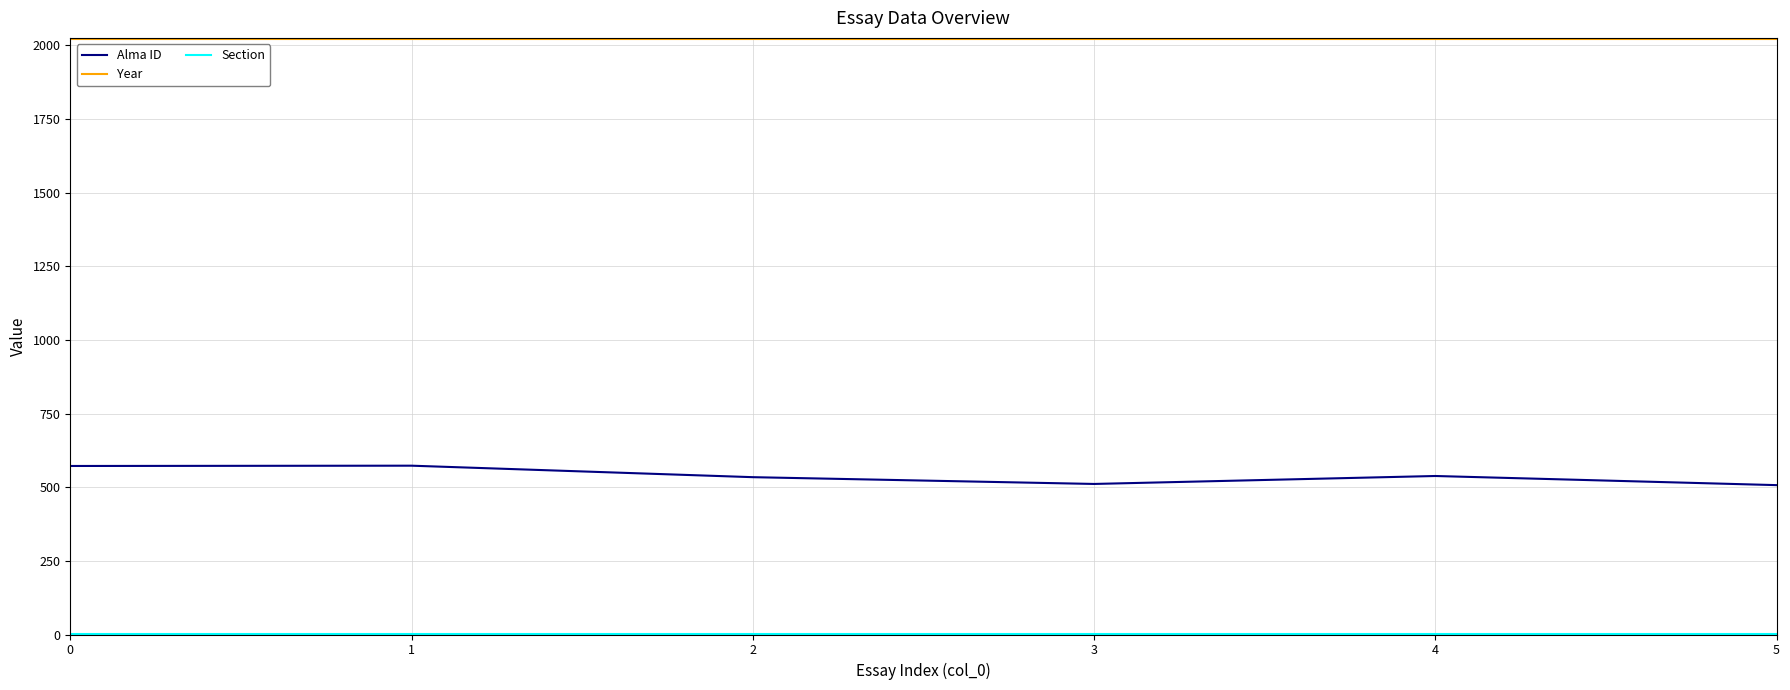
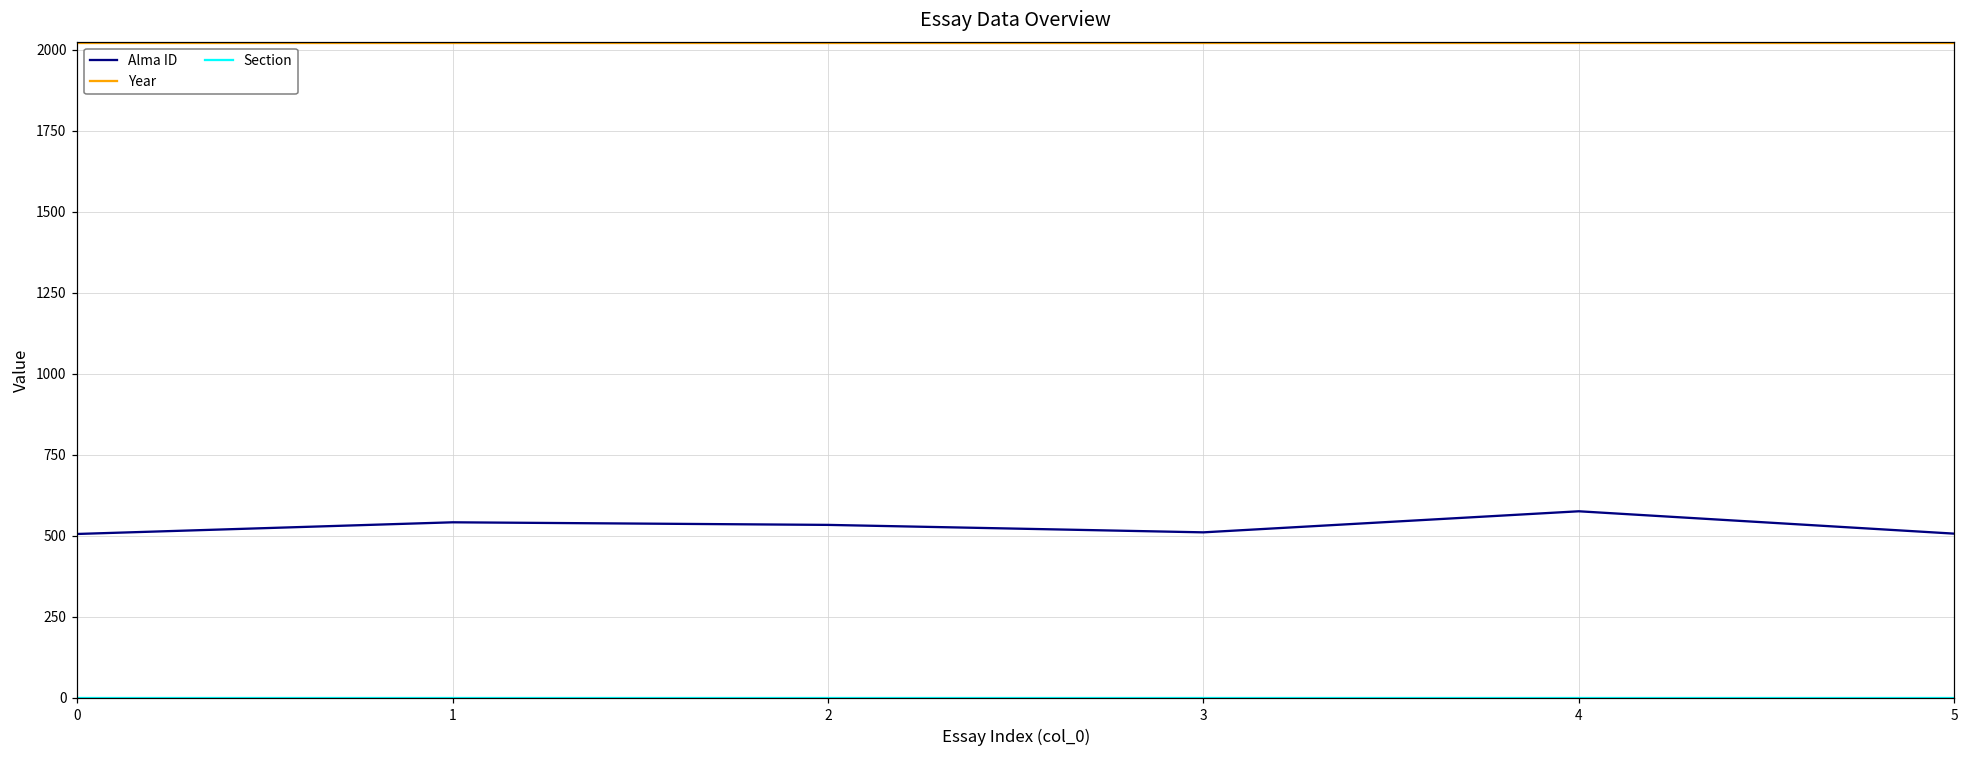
Alma ID, 0: 570 -> 510
Alma ID, 1: 570 -> 540
Alma ID, 4: 540 -> 580
